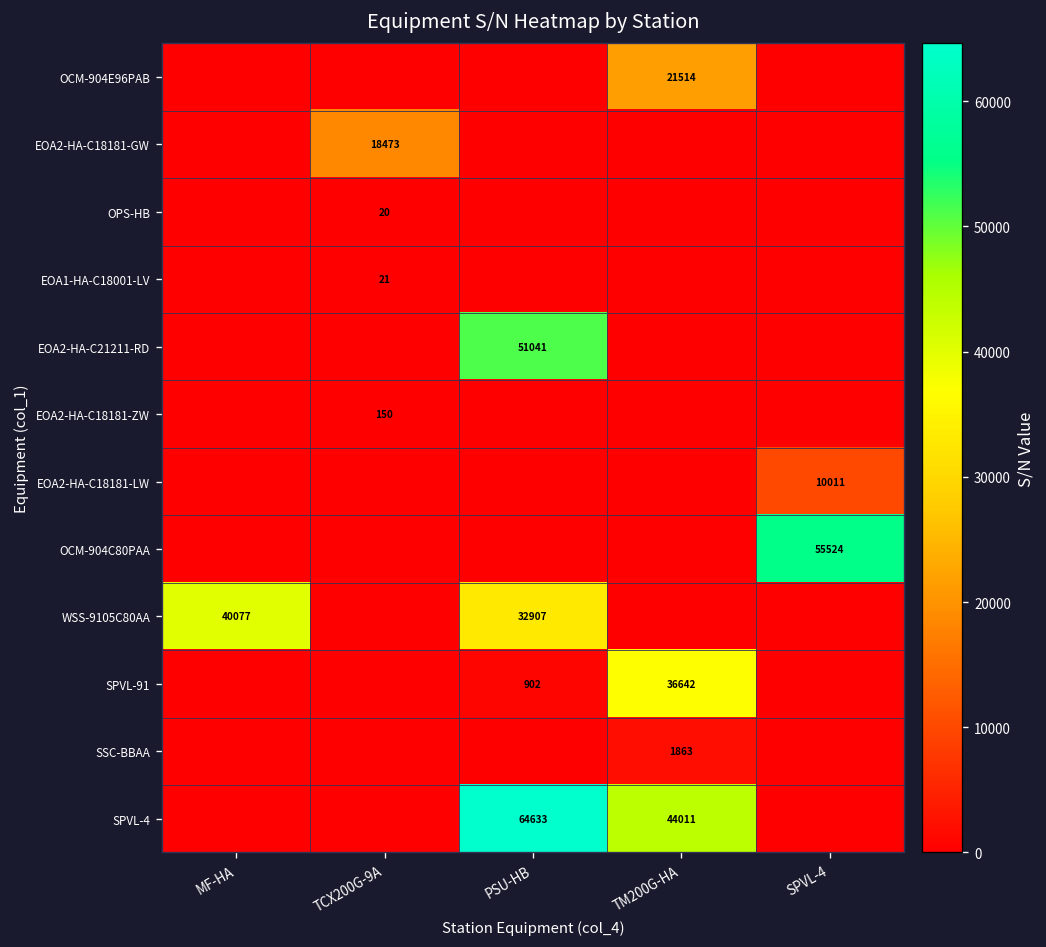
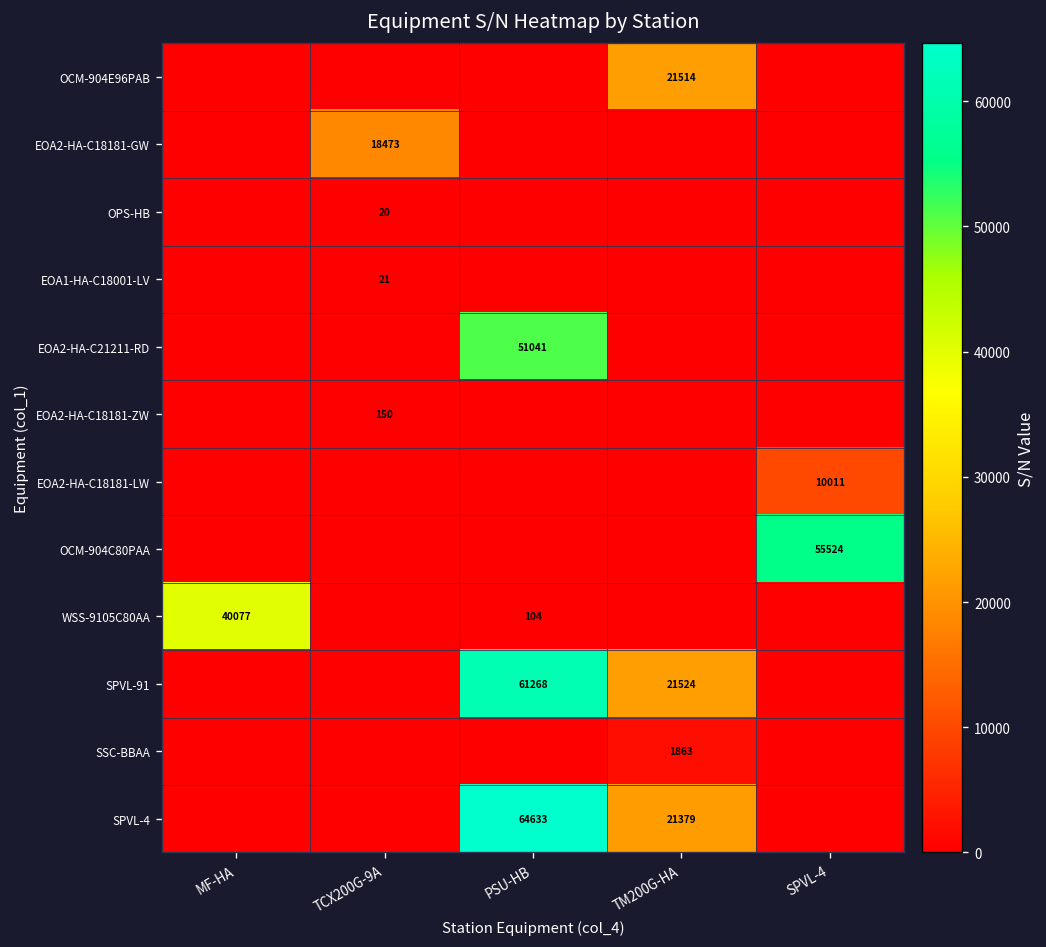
WSS-9105C80AA, PSU-HB: 32907 -> 104
SPVL-91, PSU-HB: 902 -> 61268
SPVL-91, TM200G-HA: 36642 -> 21524
SPVL-4, TM200G-HA: 44011 -> 21379
